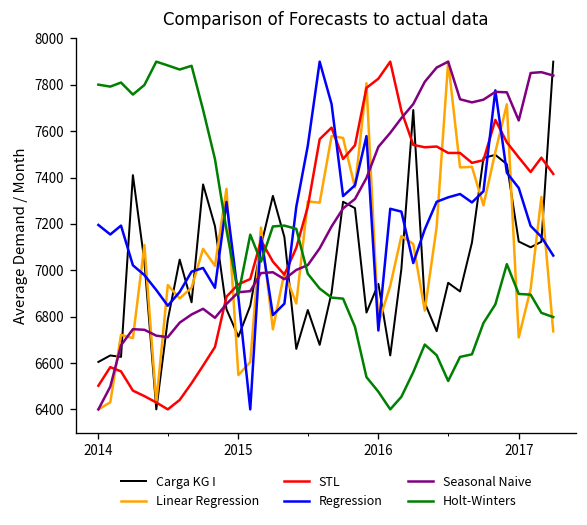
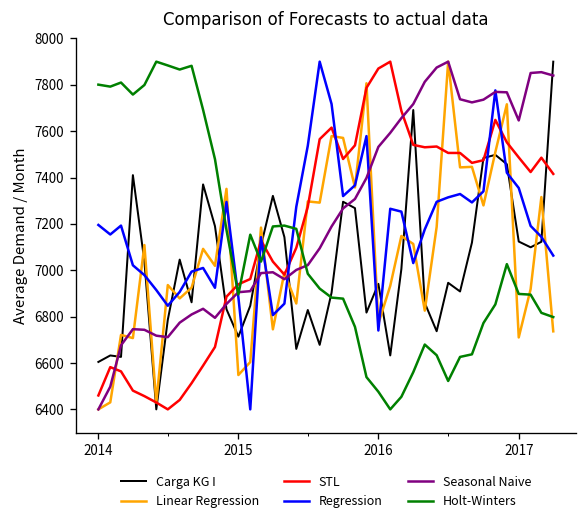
STL, 2014: 6500 -> 6460
STL, 2016: 7830 -> 7870
